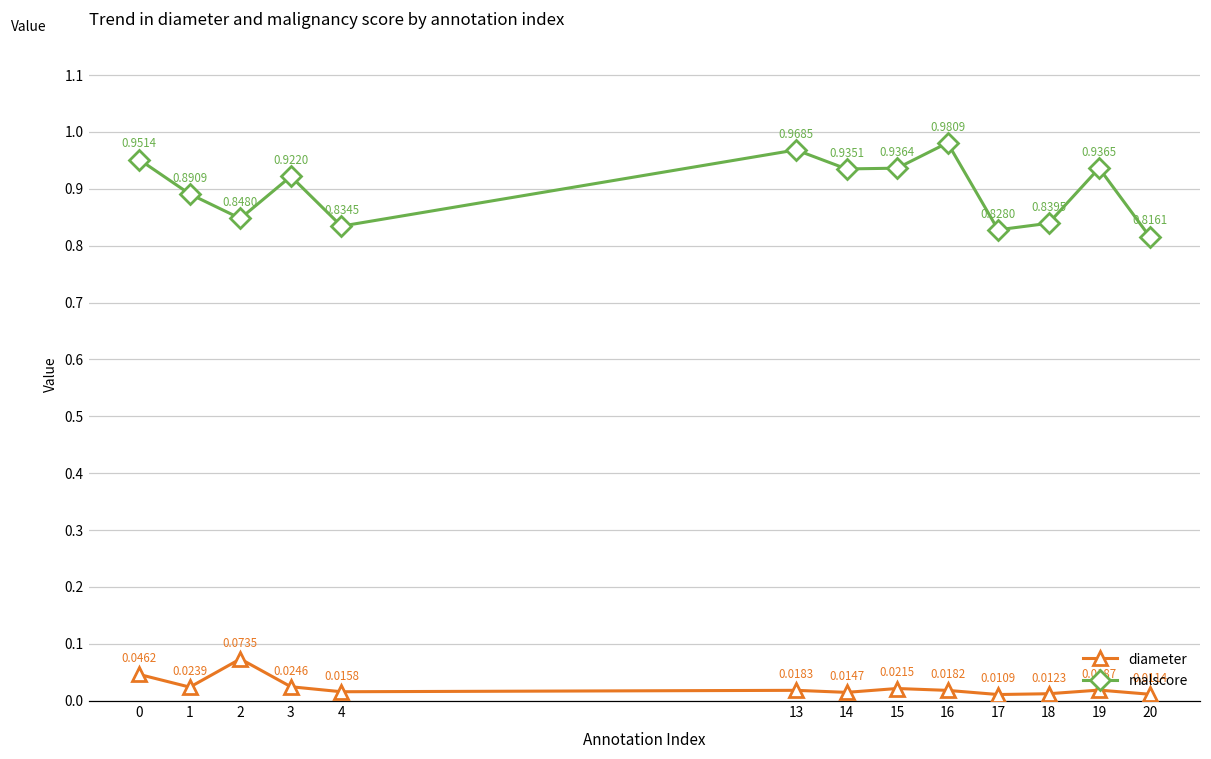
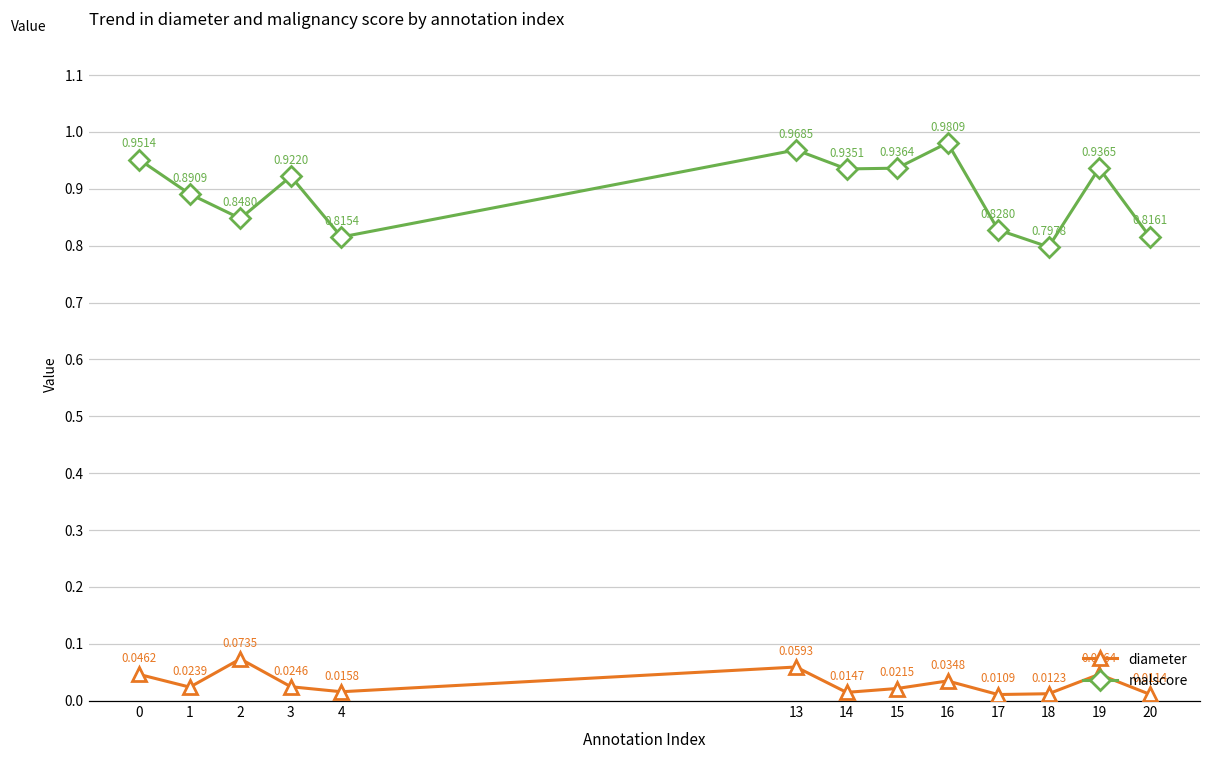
malscore, 4: 0.8345 -> 0.8154
diameter, 13: 0.0183 -> 0.0593
diameter, 16: 0.0182 -> 0.0348
malscore, 18: 0.8395 -> 0.7978
diameter, 19: 0.0187 -> 0.0464
